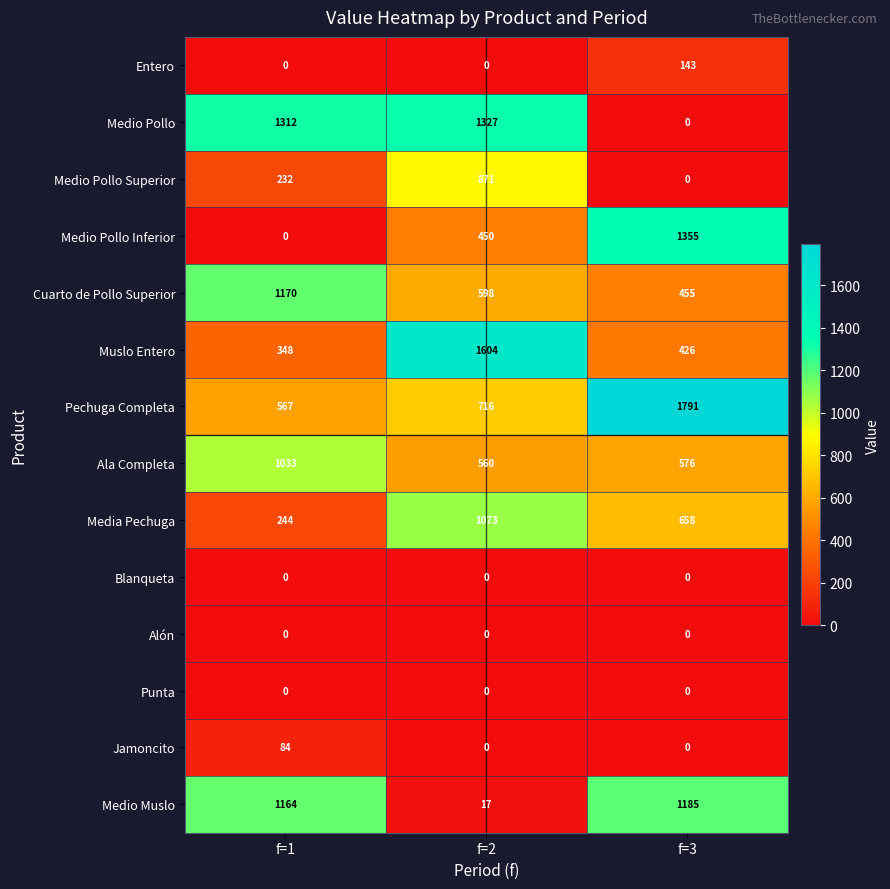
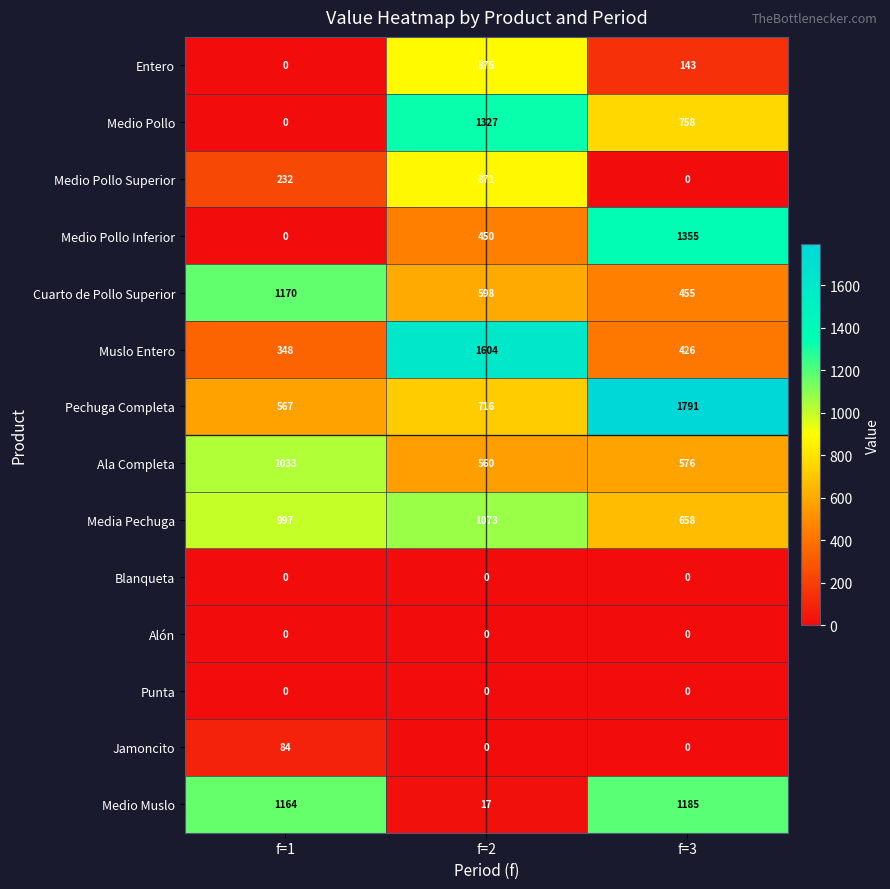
Entero, f=2: 0 -> 875
Medio Pollo, f=1: 1312 -> 0
Medio Pollo, f=3: 0 -> 758
Media Pechuga, f=1: 244 -> 997
